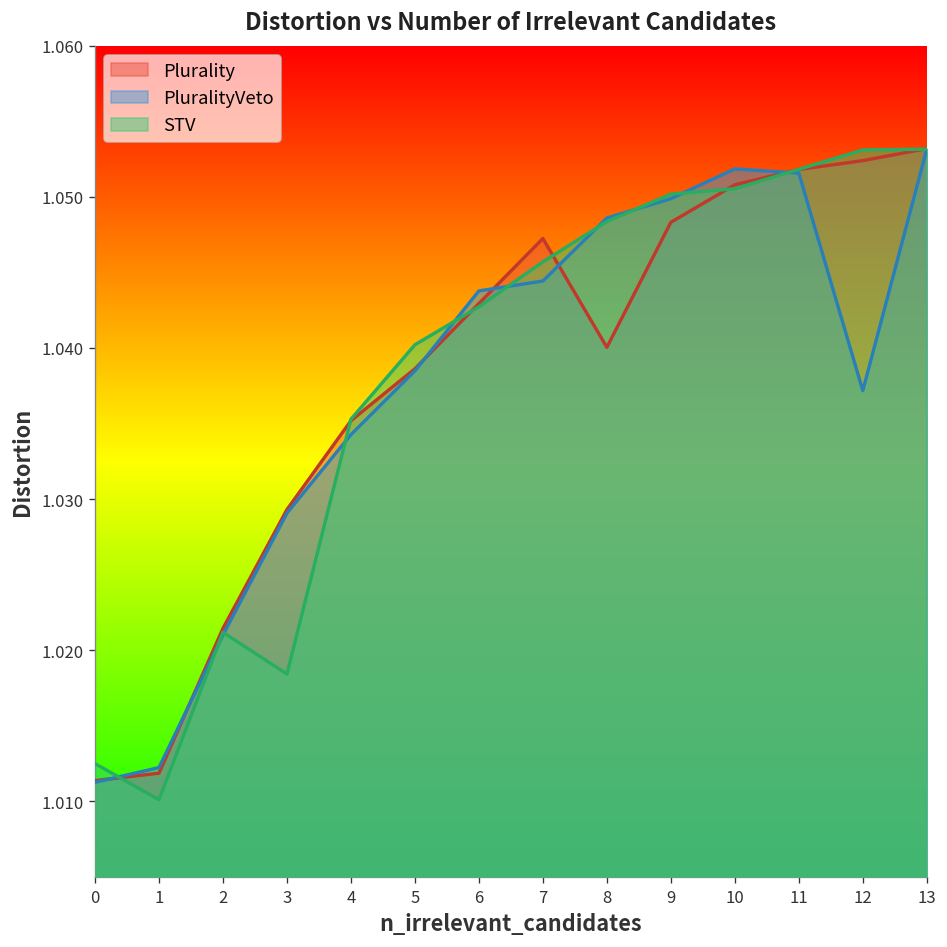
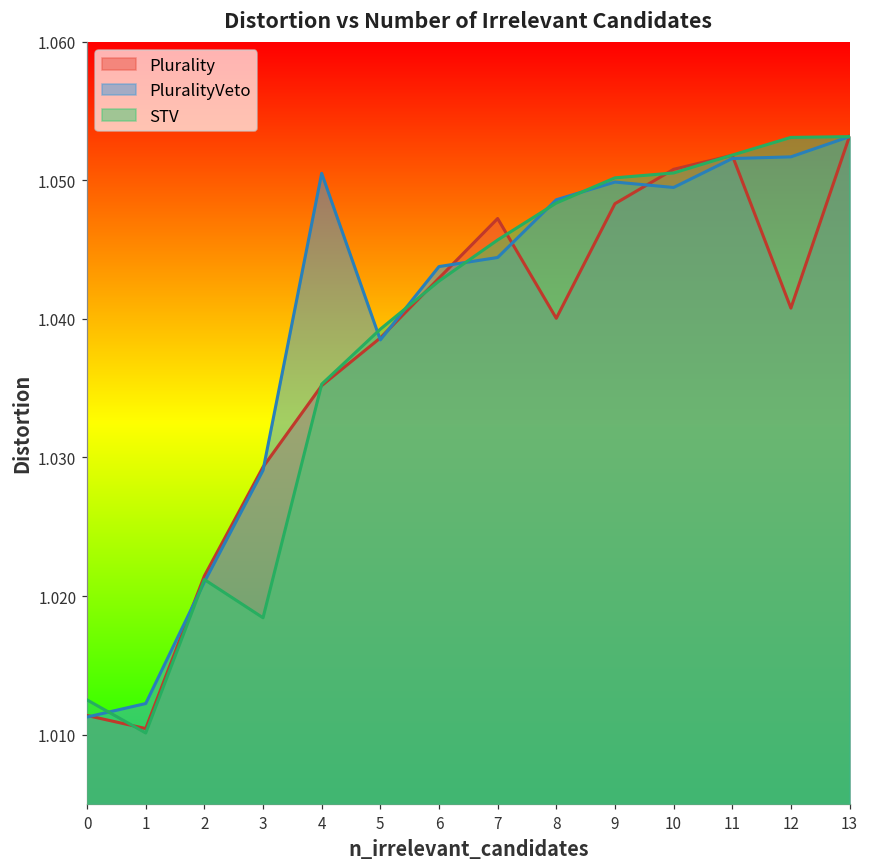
Plurality, 1: 1.0119 -> 1.0104
PluralityVeto, 4: 1.0343 -> 1.0505
STV, 5: 1.0402 -> 1.0393
PluralityVeto, 10: 1.0518 -> 1.0495
Plurality, 12: 1.0524 -> 1.0408
PluralityVeto, 12: 1.0372 -> 1.0517
